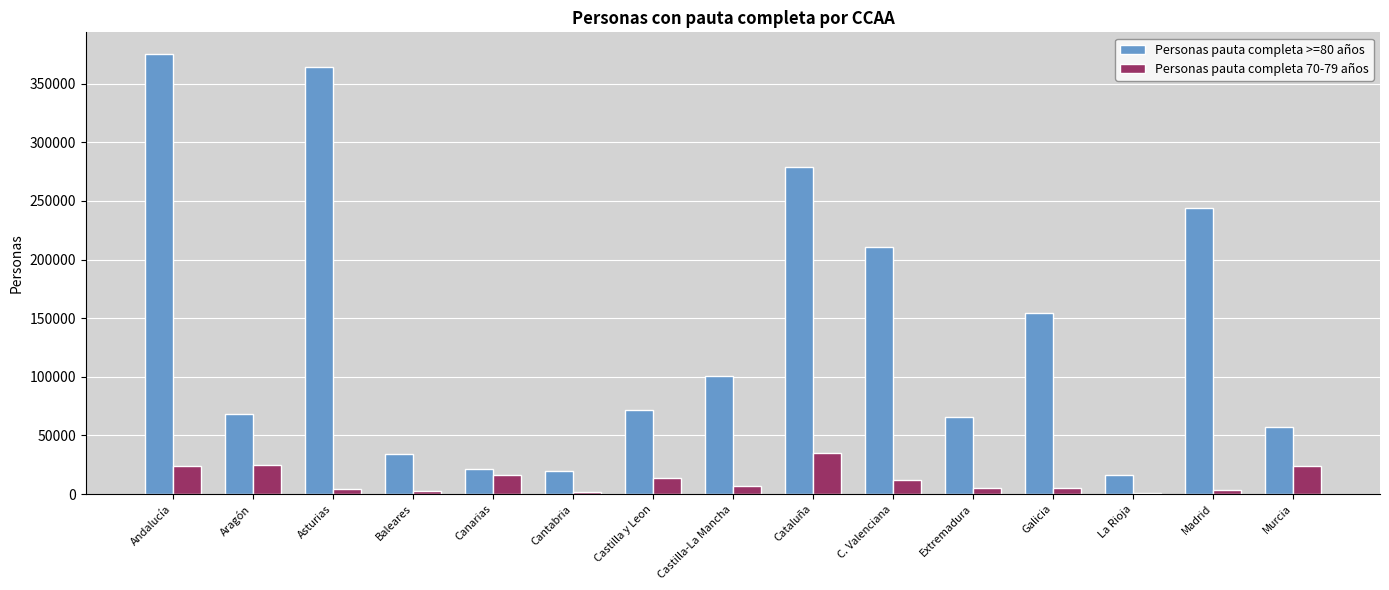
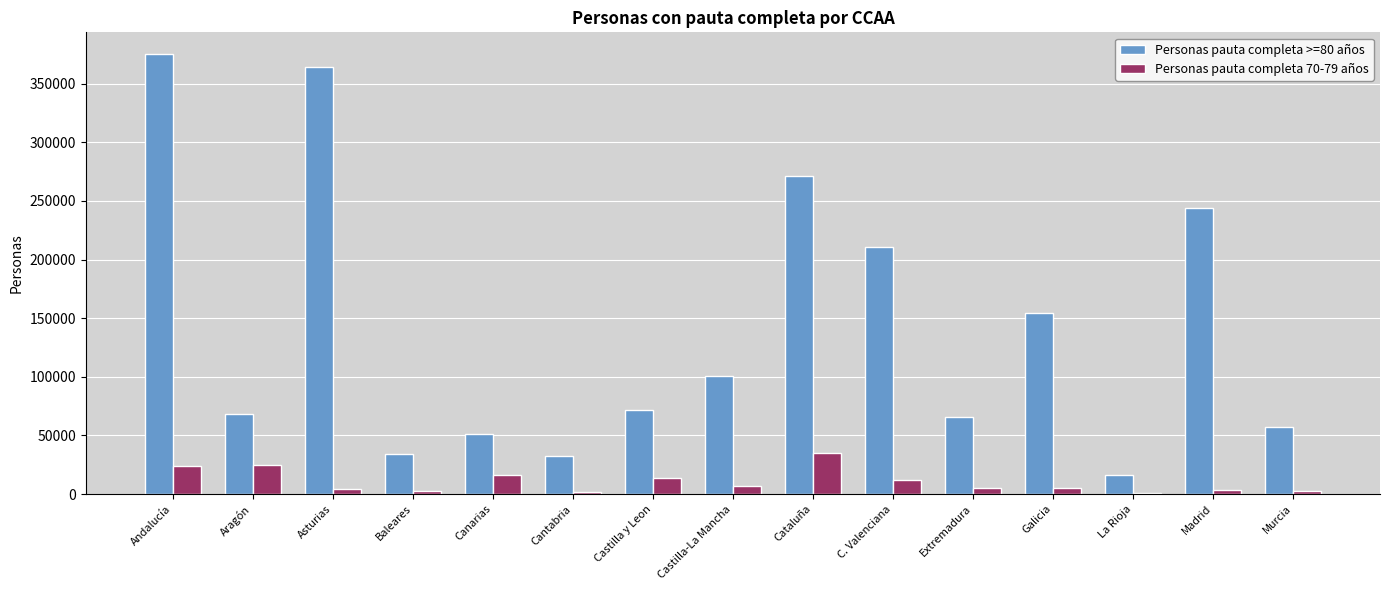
Personas pauta completa >=80 años, Canarias: 21000 -> 51000
Personas pauta completa >=80 años, Cantabria: 19000 -> 32000
Personas pauta completa >=80 años, Cataluña: 279000 -> 271000
Personas pauta completa 70-79 años, Murcia: 24000 -> 3000
